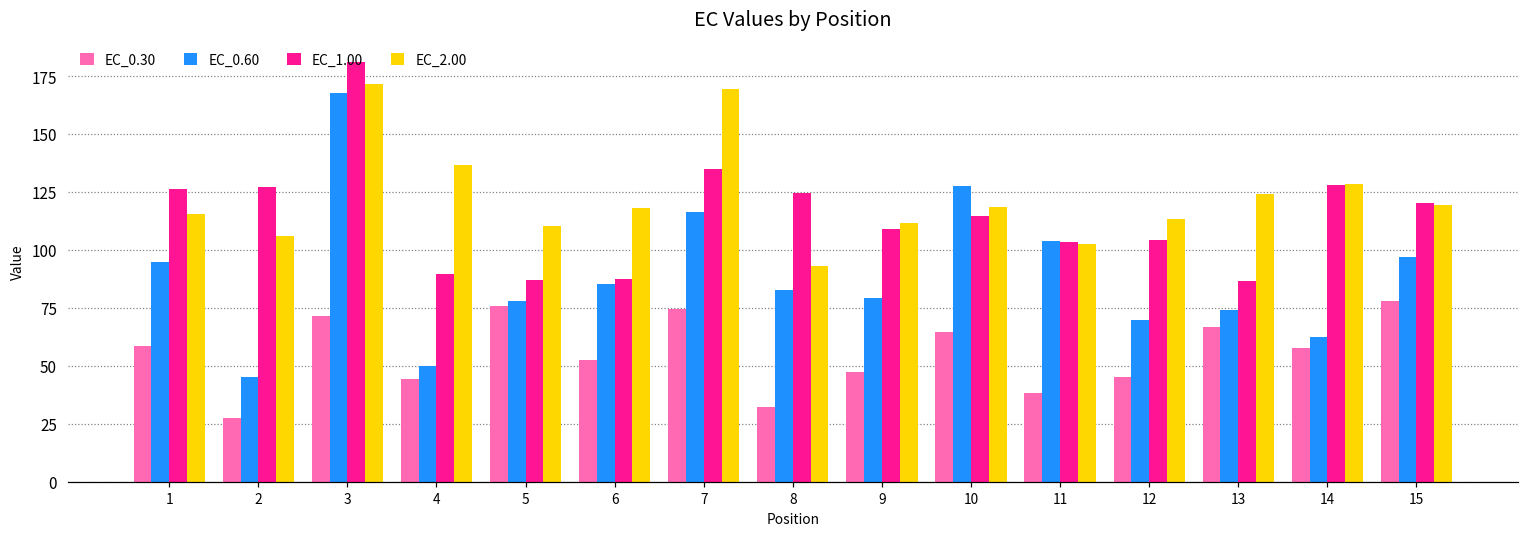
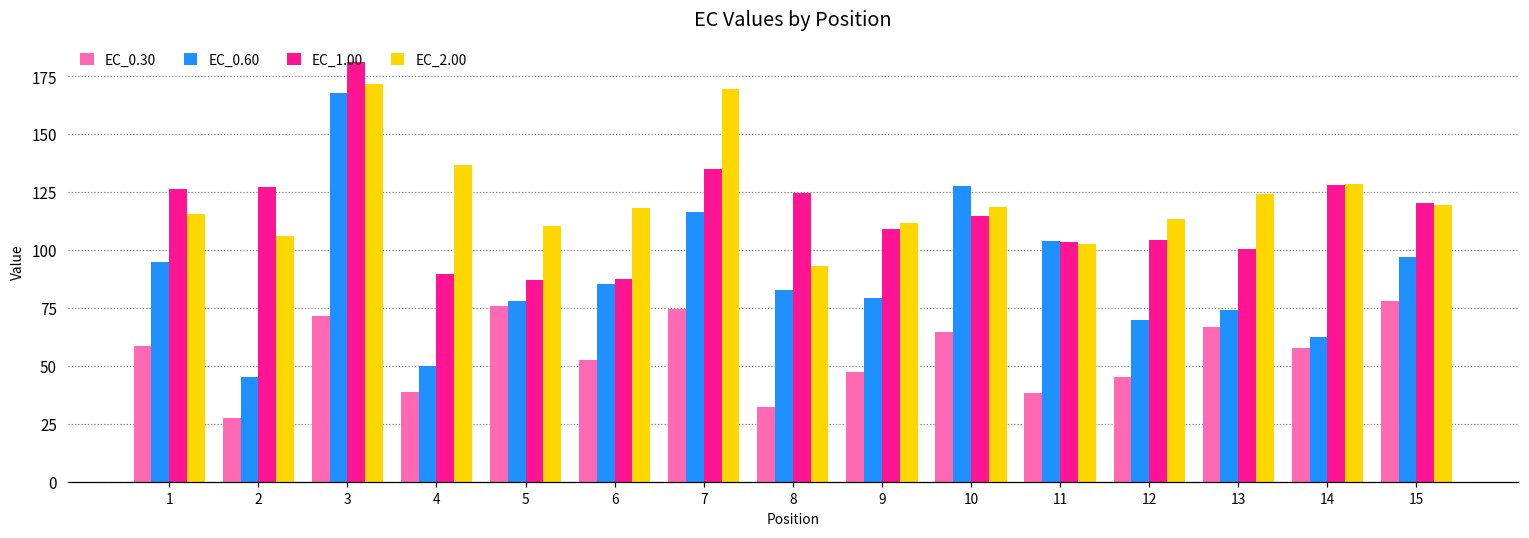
EC_0.30, 4: 44 -> 38
EC_1.00, 13: 87 -> 100
